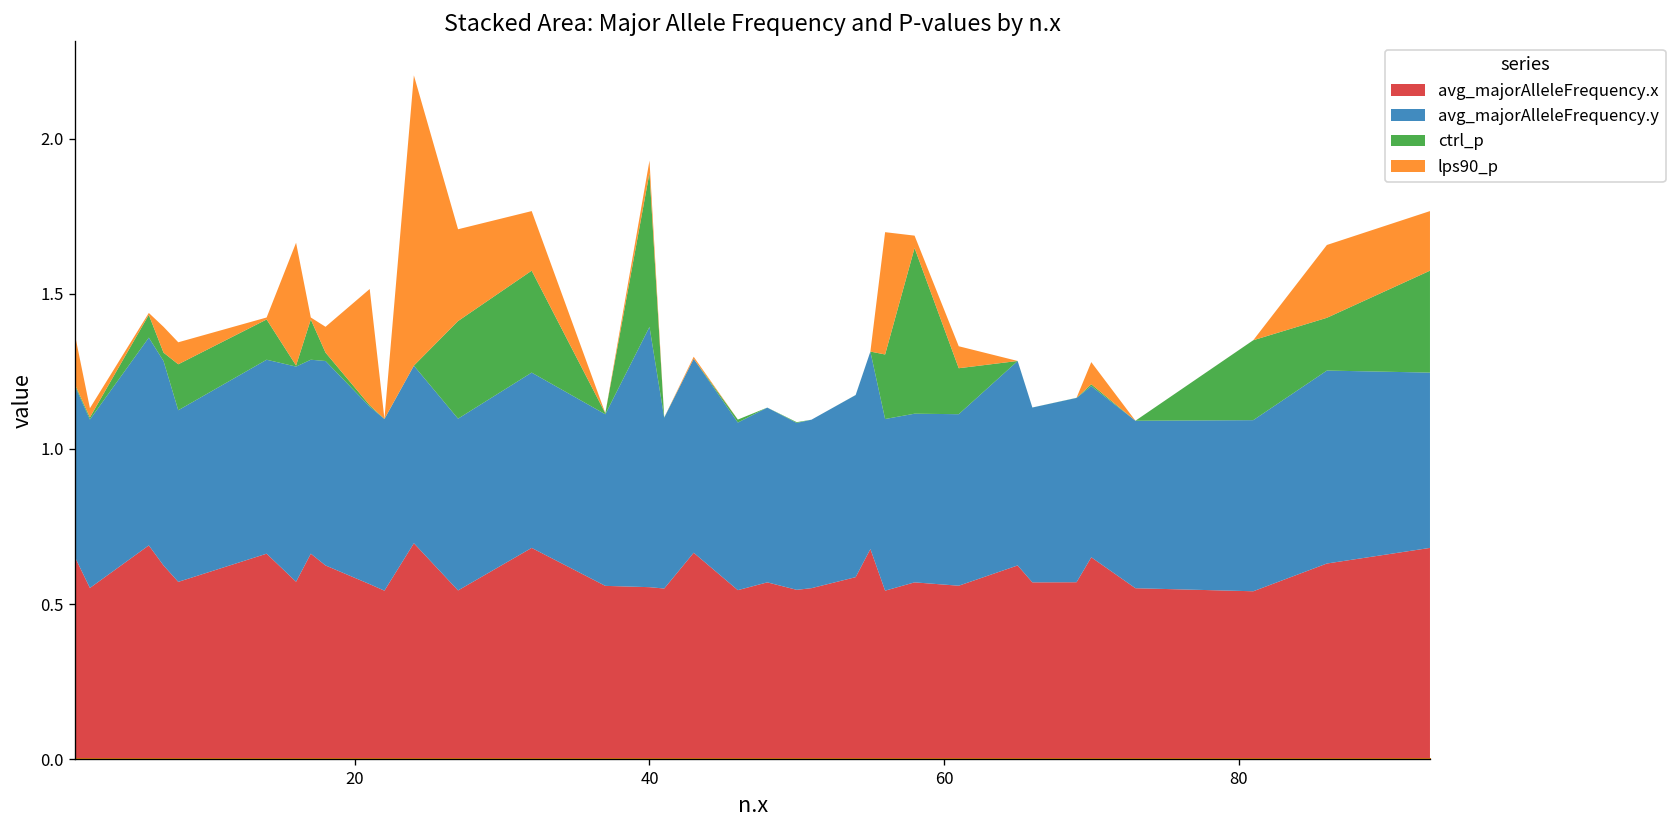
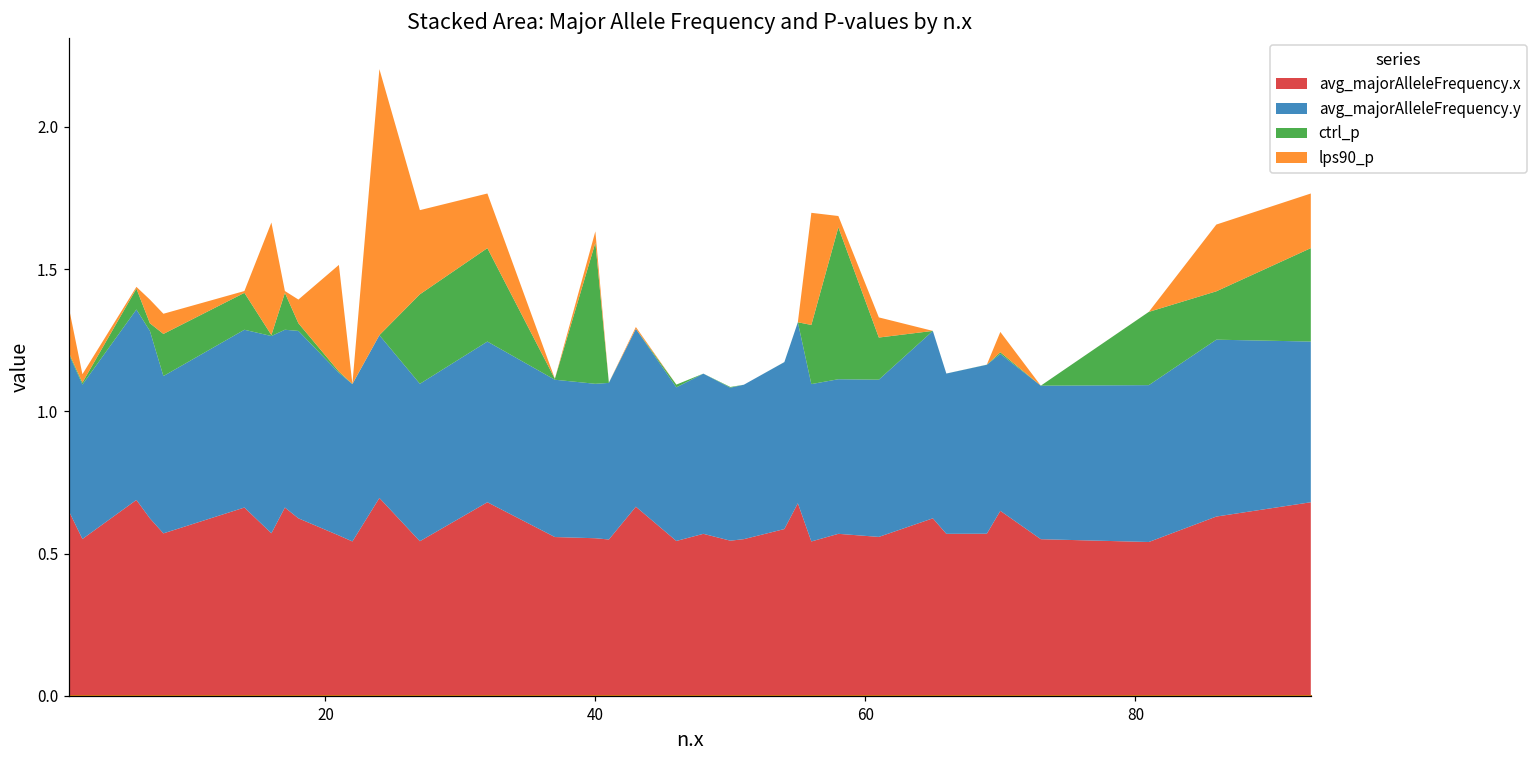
avg_majorAlleleFrequency.y, 40: 0.84 -> 0.54
